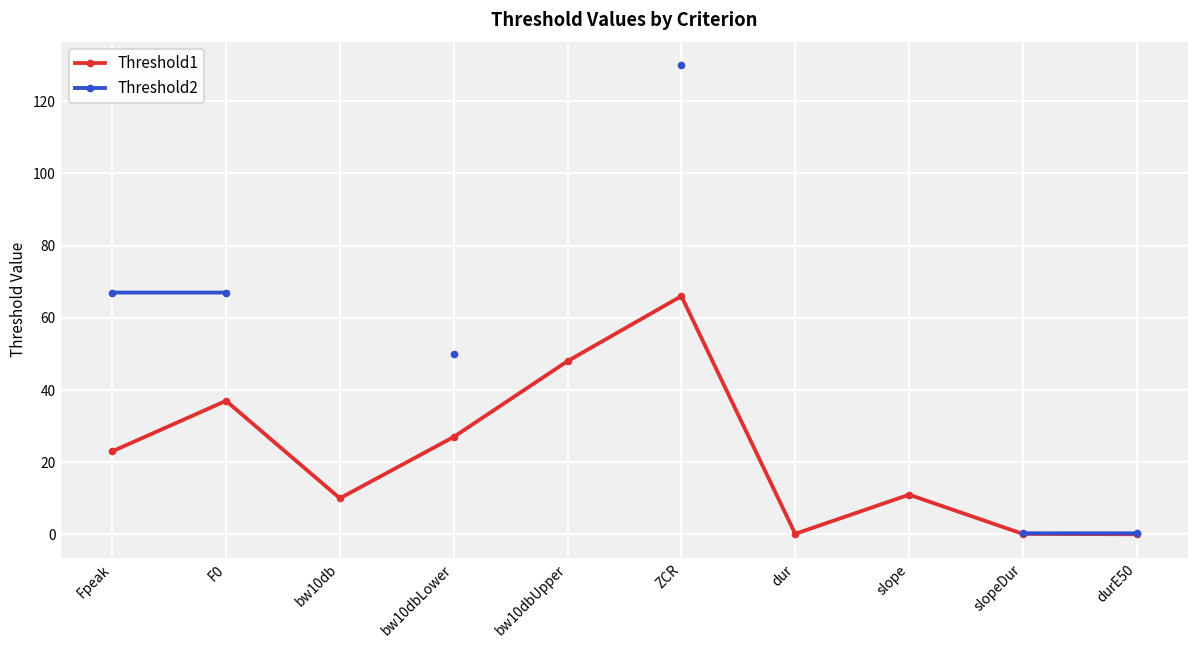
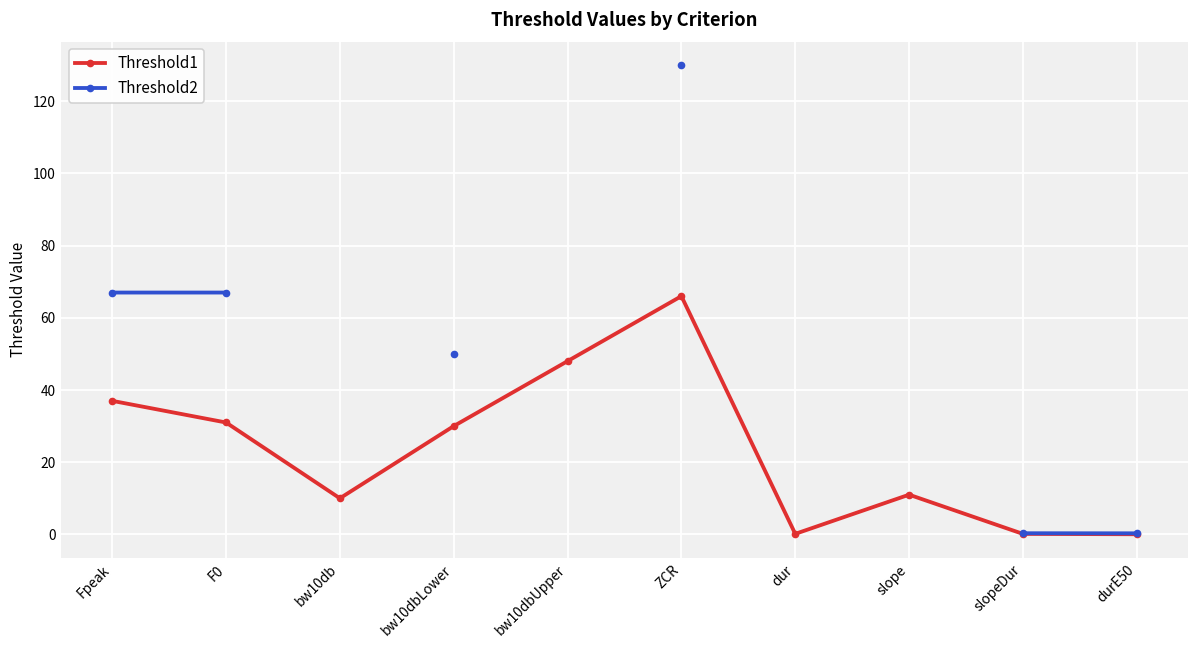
Threshold1, Fpeak: 23 -> 37
Threshold1, F0: 37 -> 31
Threshold1, bw10dbLower: 27 -> 30
